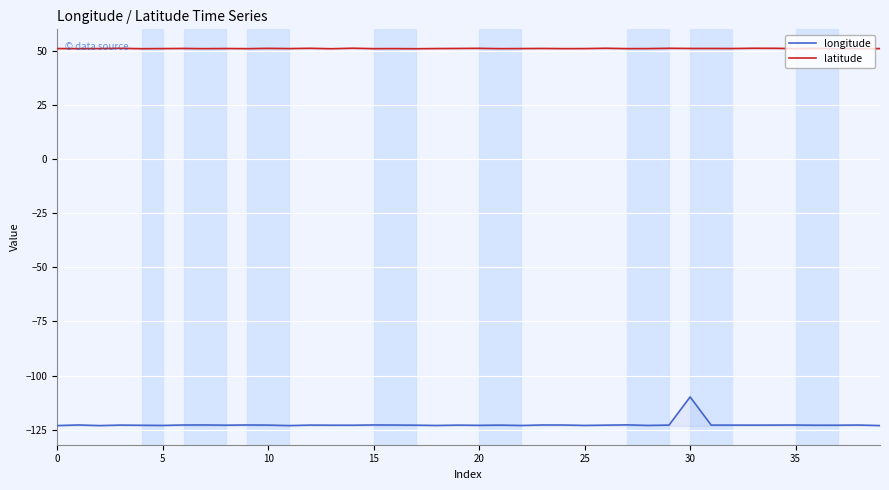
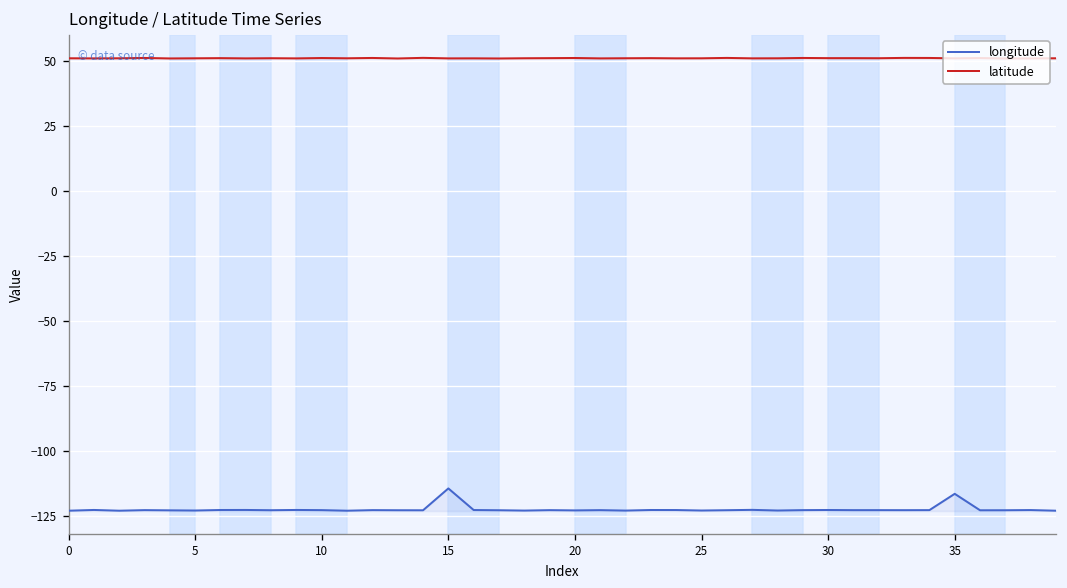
longitude, 15: -123 -> -114
longitude, 30: -110 -> -123
longitude, 35: -123 -> -117
